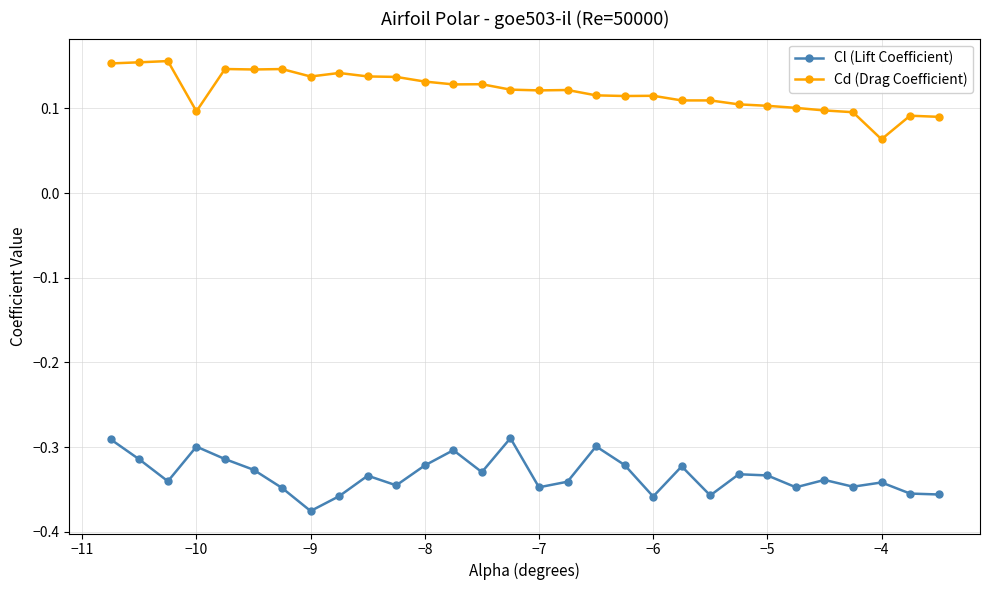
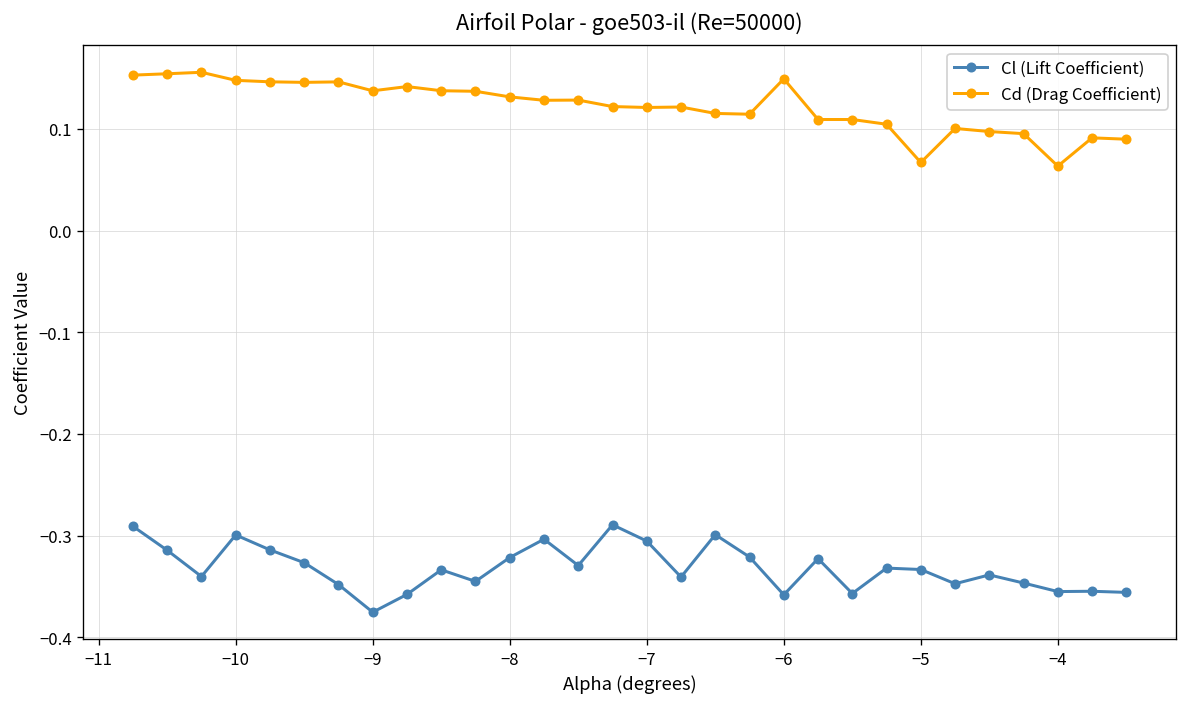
Cd (Drag Coefficient), −10: 0.10 -> 0.15
Cl (Lift Coefficient), −7: -0.35 -> -0.31
Cd (Drag Coefficient), −6: 0.11 -> 0.15
Cd (Drag Coefficient), −5: 0.10 -> 0.07
Cl (Lift Coefficient), −4: -0.34 -> -0.36
